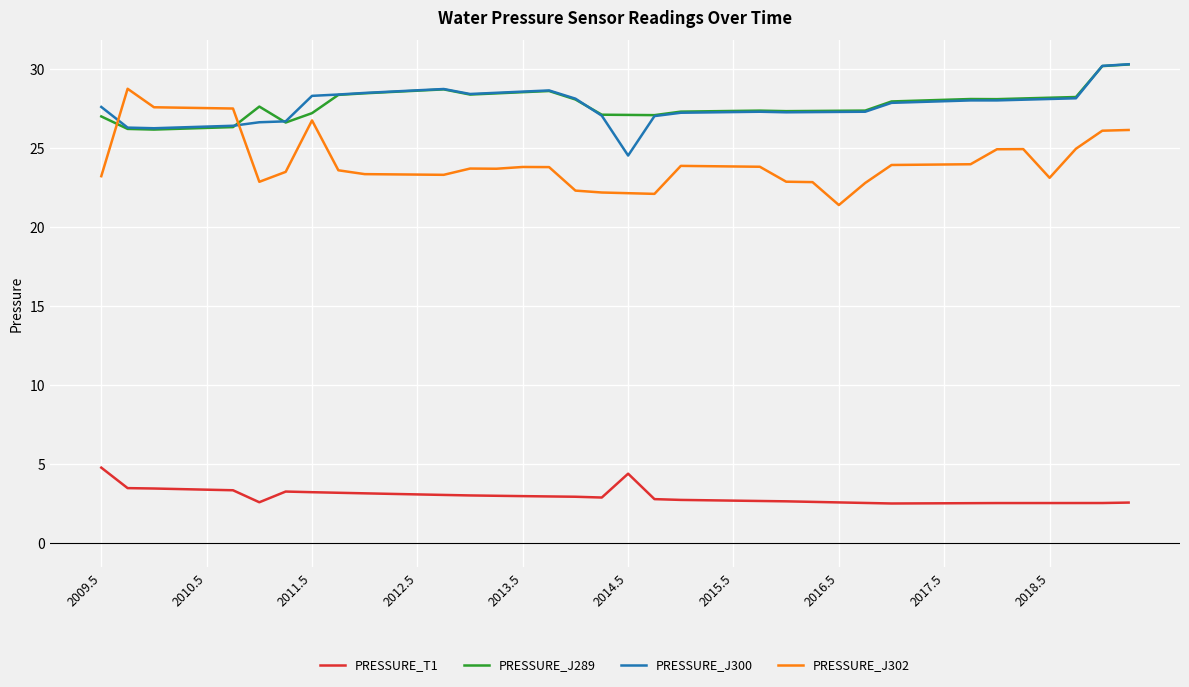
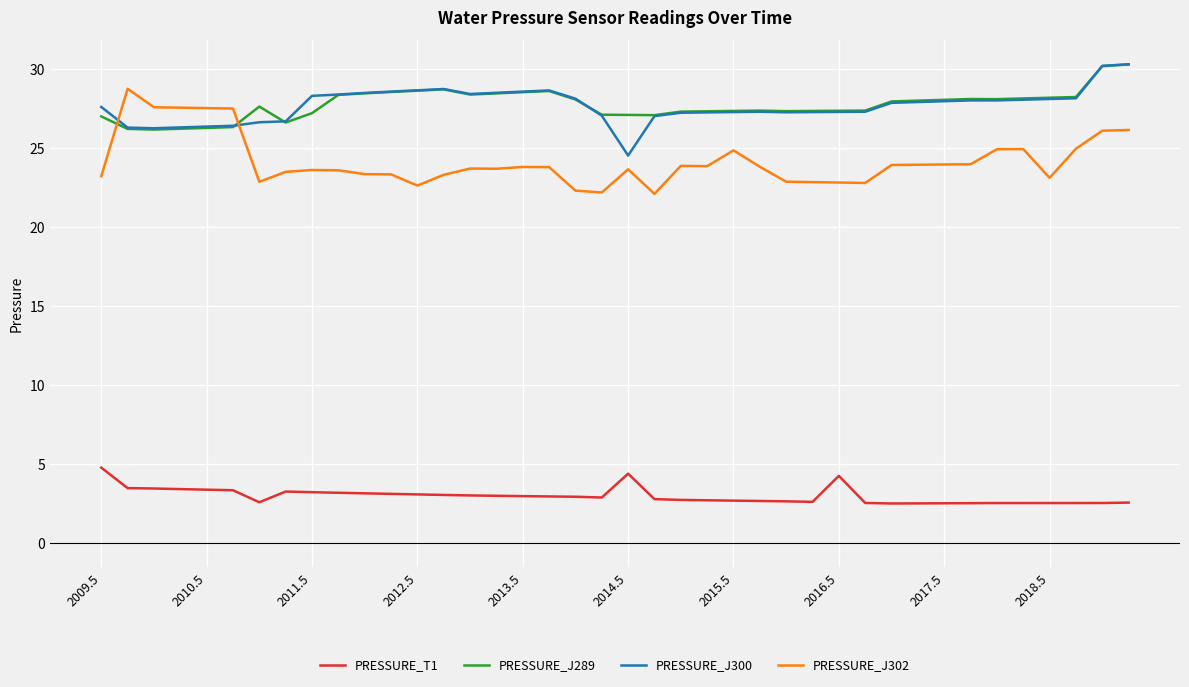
PRESSURE_J302, 2011.5: 26.7 -> 23.6
PRESSURE_J302, 2012.5: 23.3 -> 22.6
PRESSURE_J302, 2014.5: 22.1 -> 23.6
PRESSURE_J302, 2015.5: 23.8 -> 24.8
PRESSURE_T1, 2016.5: 2.6 -> 4.3
PRESSURE_J302, 2016.5: 21.4 -> 22.8
